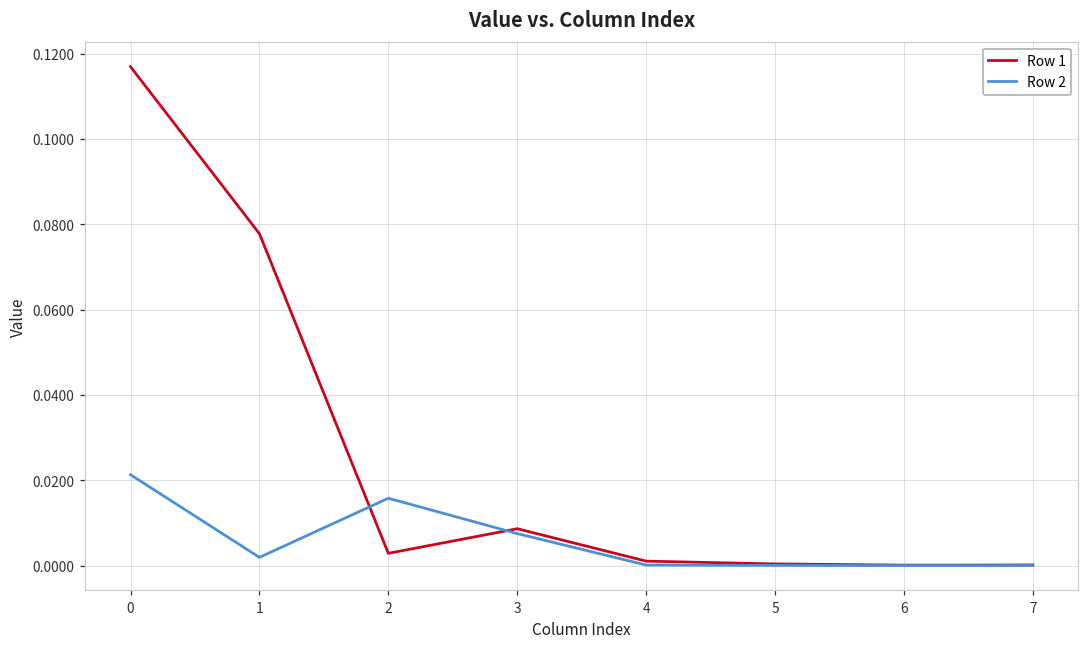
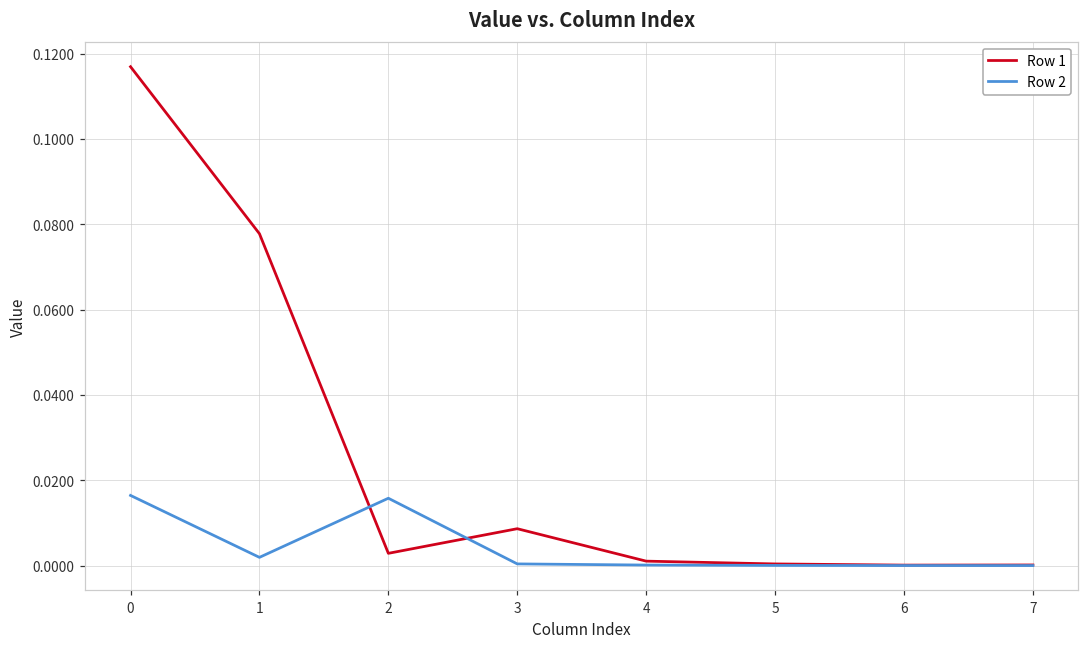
Row 2, 0: 0.021 -> 0.016
Row 2, 3: 0.007 -> 0.000
